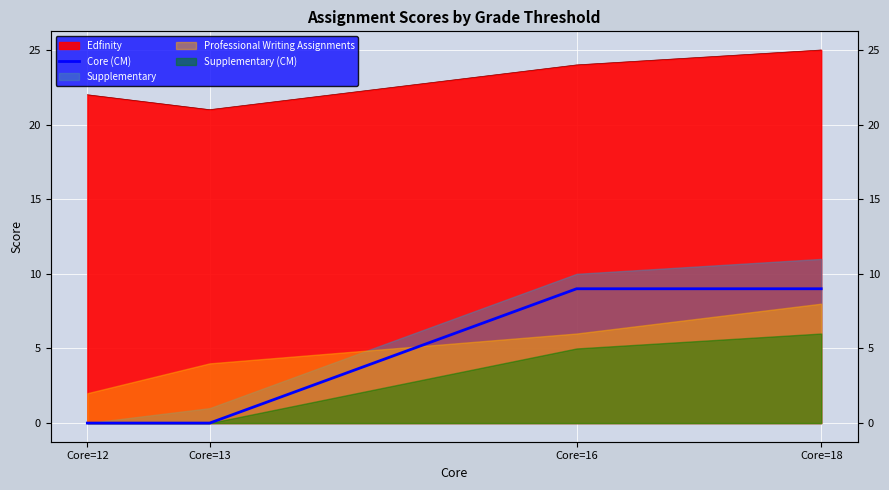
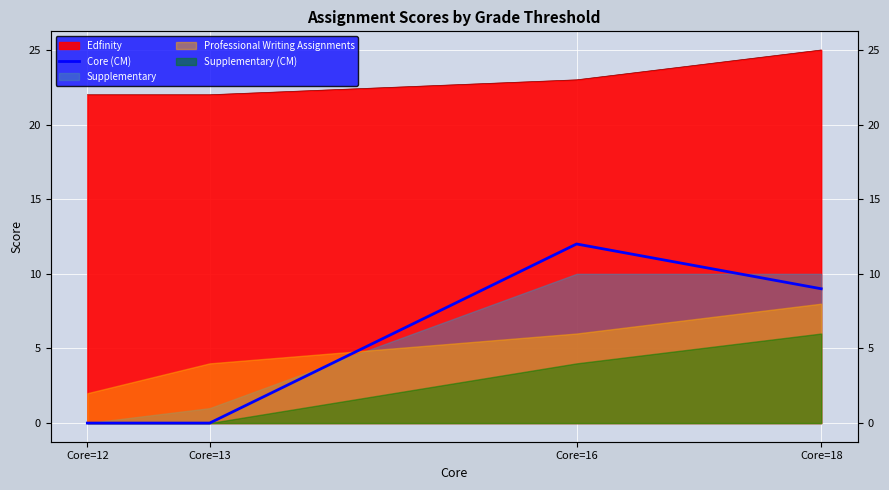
Edfinity, Core=13: 21 -> 22
Edfinity, Core=16: 24 -> 23
Core (CM), Core=16: 9 -> 12
Supplementary (CM), Core=16: 5 -> 4
Supplementary, Core=18: 11 -> 10
